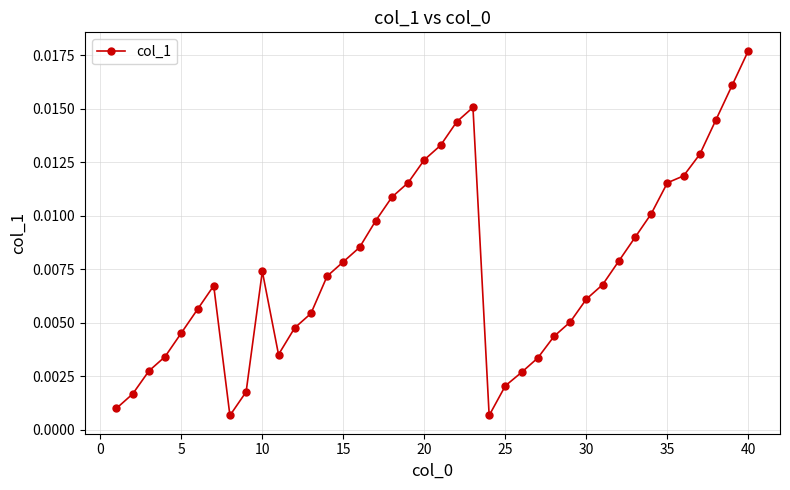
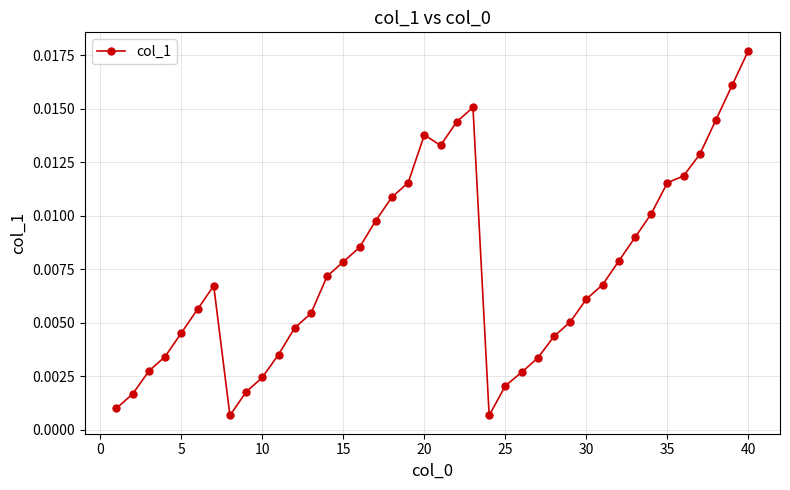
10: 0.0074 -> 0.0024
20: 0.0126 -> 0.0138
